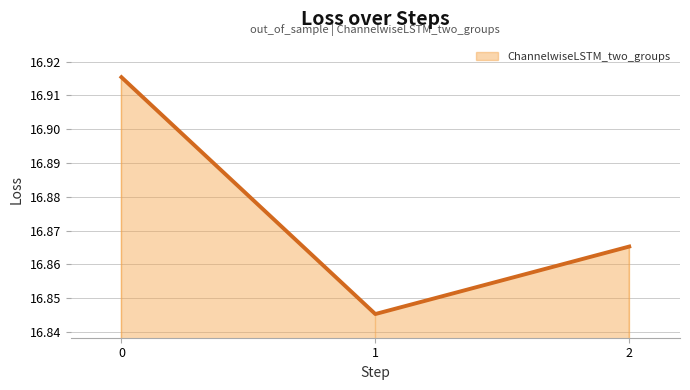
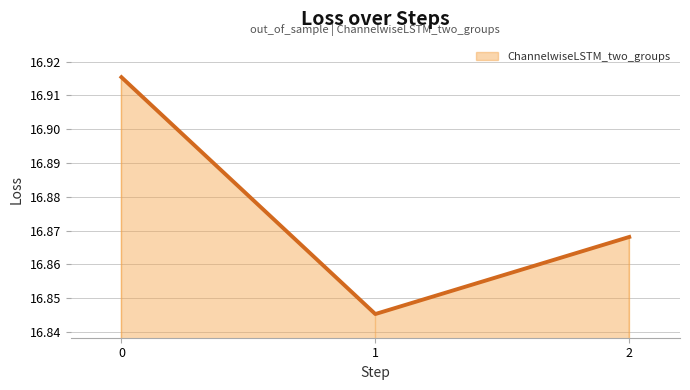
2: 16.865 -> 16.868
